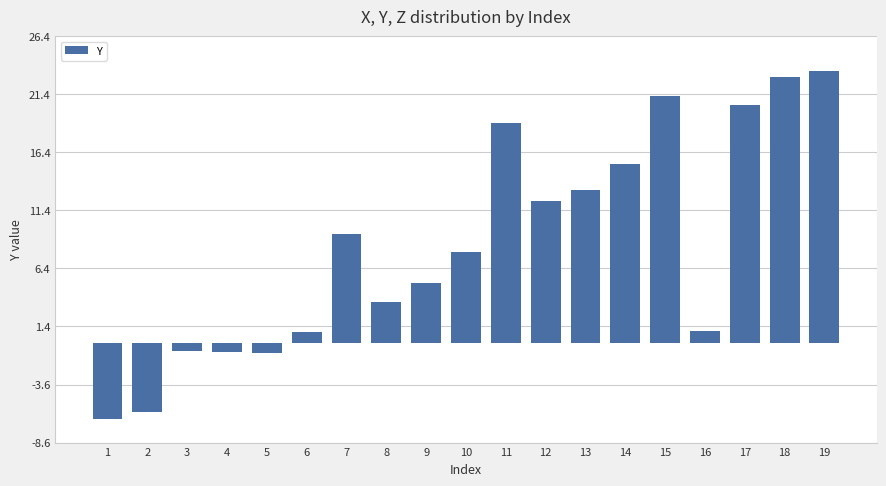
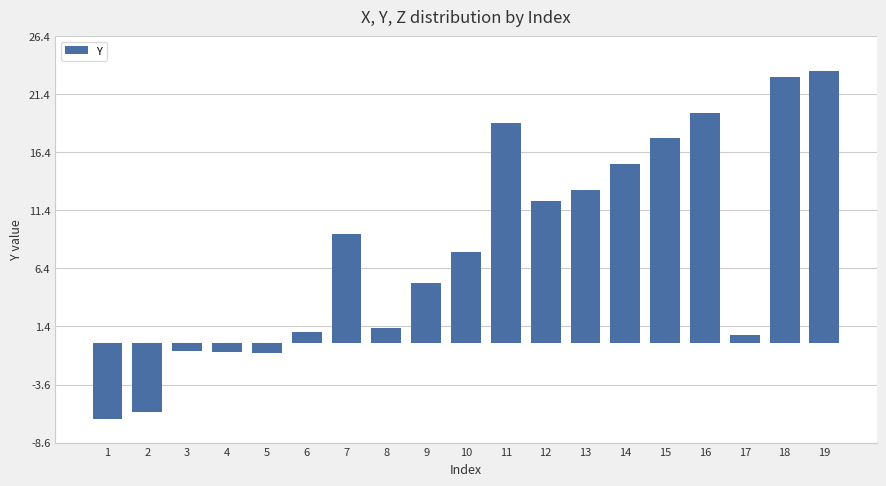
8: 3.6 -> 1.3
15: 21.3 -> 17.6
16: 1.1 -> 19.8
17: 20.5 -> 0.7
